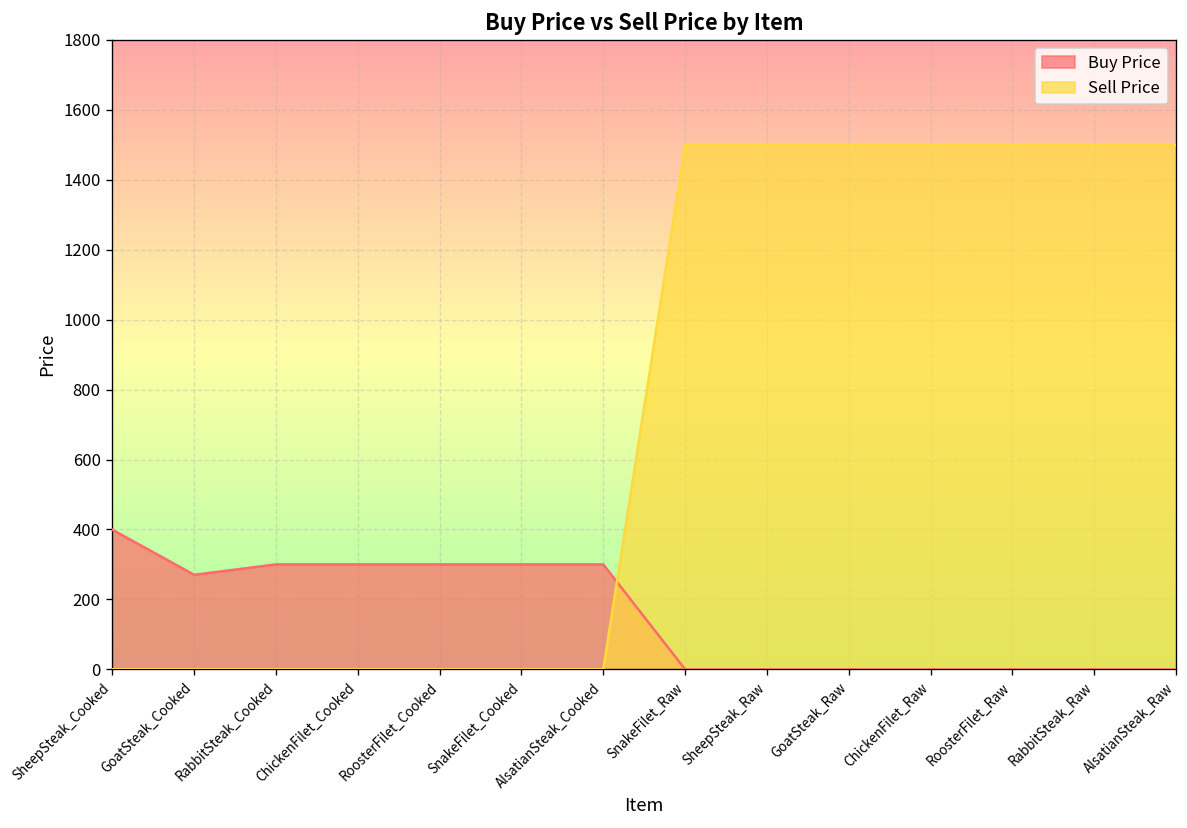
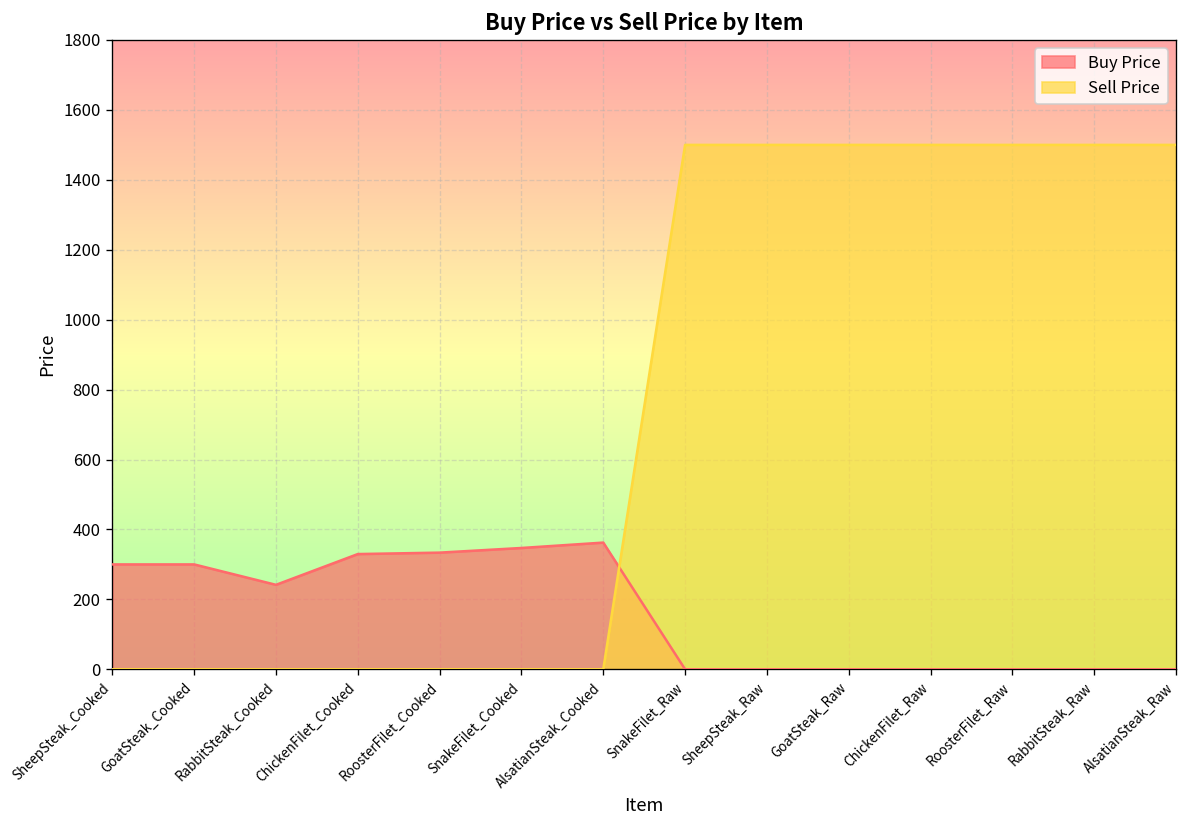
Buy Price, SheepSteak_Cooked: 400 -> 300
Buy Price, GoatSteak_Cooked: 270 -> 300
Buy Price, RabbitSteak_Cooked: 300 -> 240
Buy Price, ChickenFilet_Cooked: 300 -> 330
Buy Price, RoosterFilet_Cooked: 300 -> 330
Buy Price, SnakeFilet_Cooked: 300 -> 350
Buy Price, AlsatianSteak_Cooked: 300 -> 360
